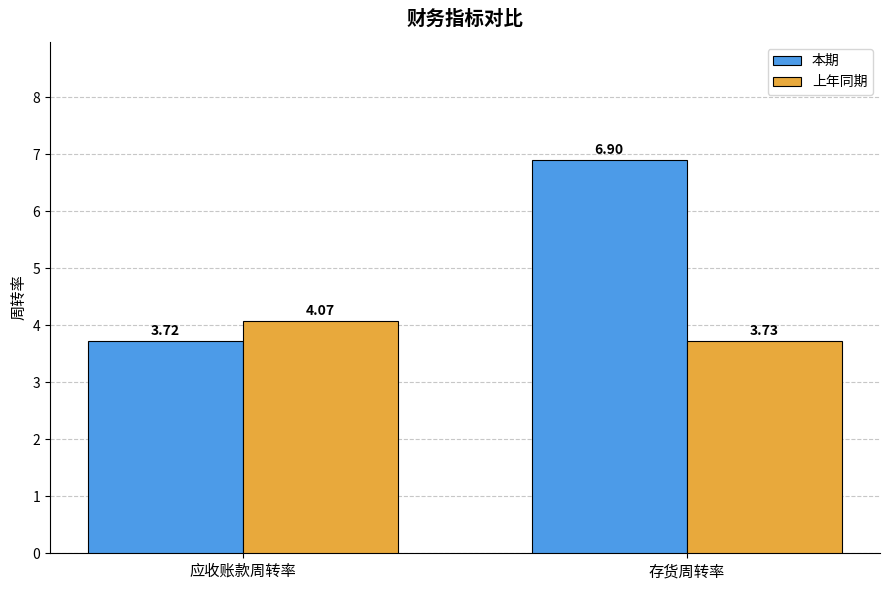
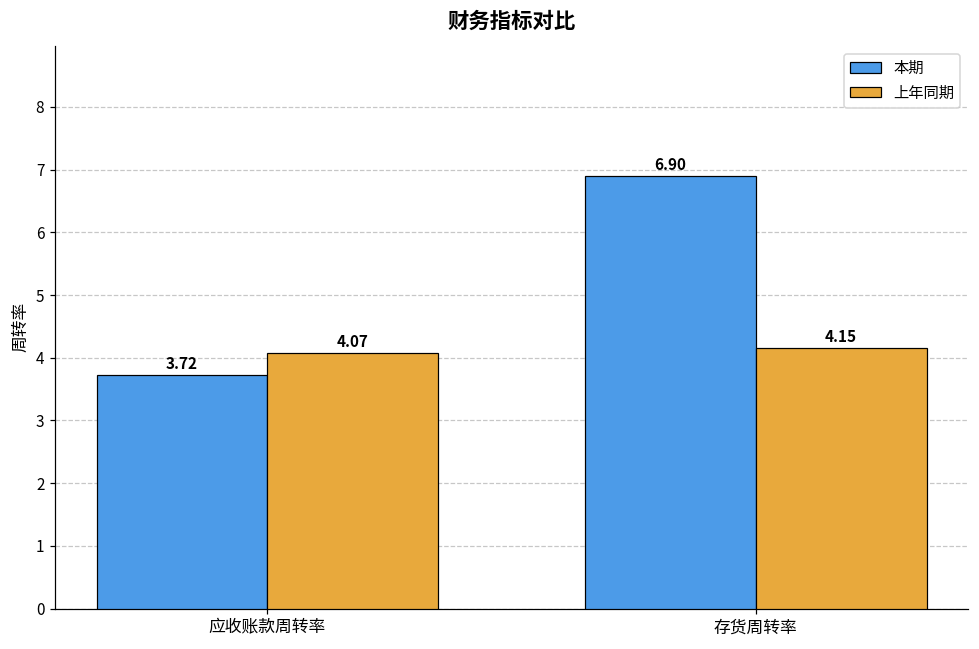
上年同期, 存货周转率: 3.73 -> 4.15
